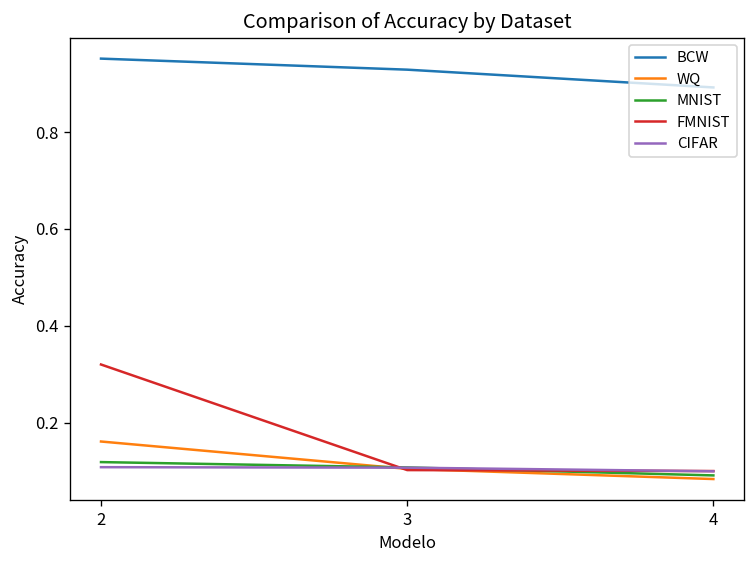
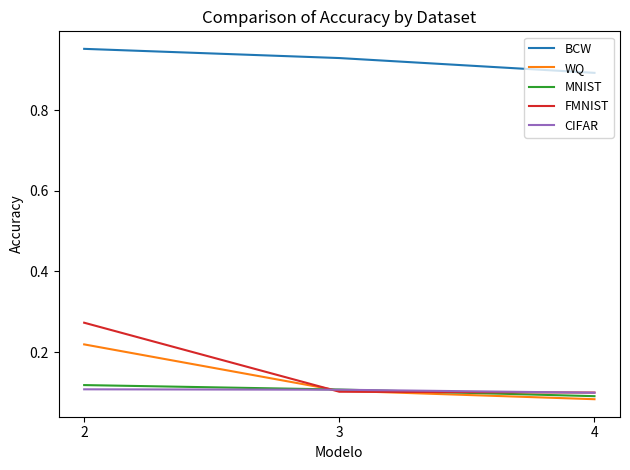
WQ, 2: 0.16 -> 0.22
FMNIST, 2: 0.32 -> 0.27
